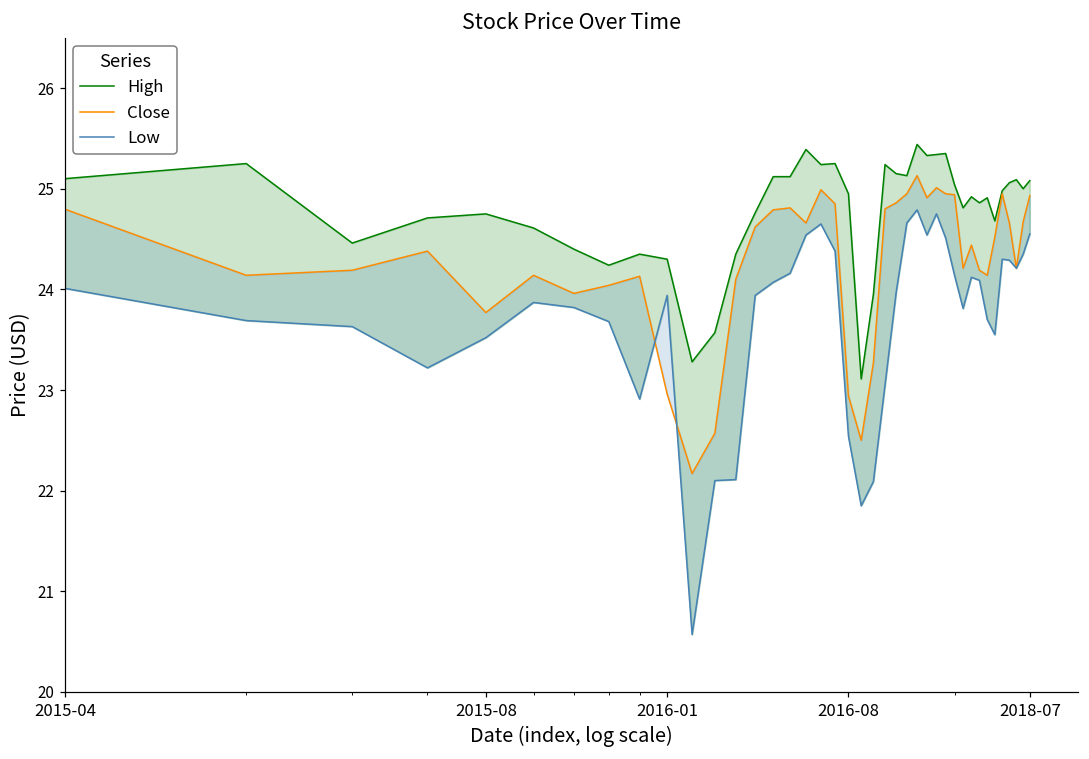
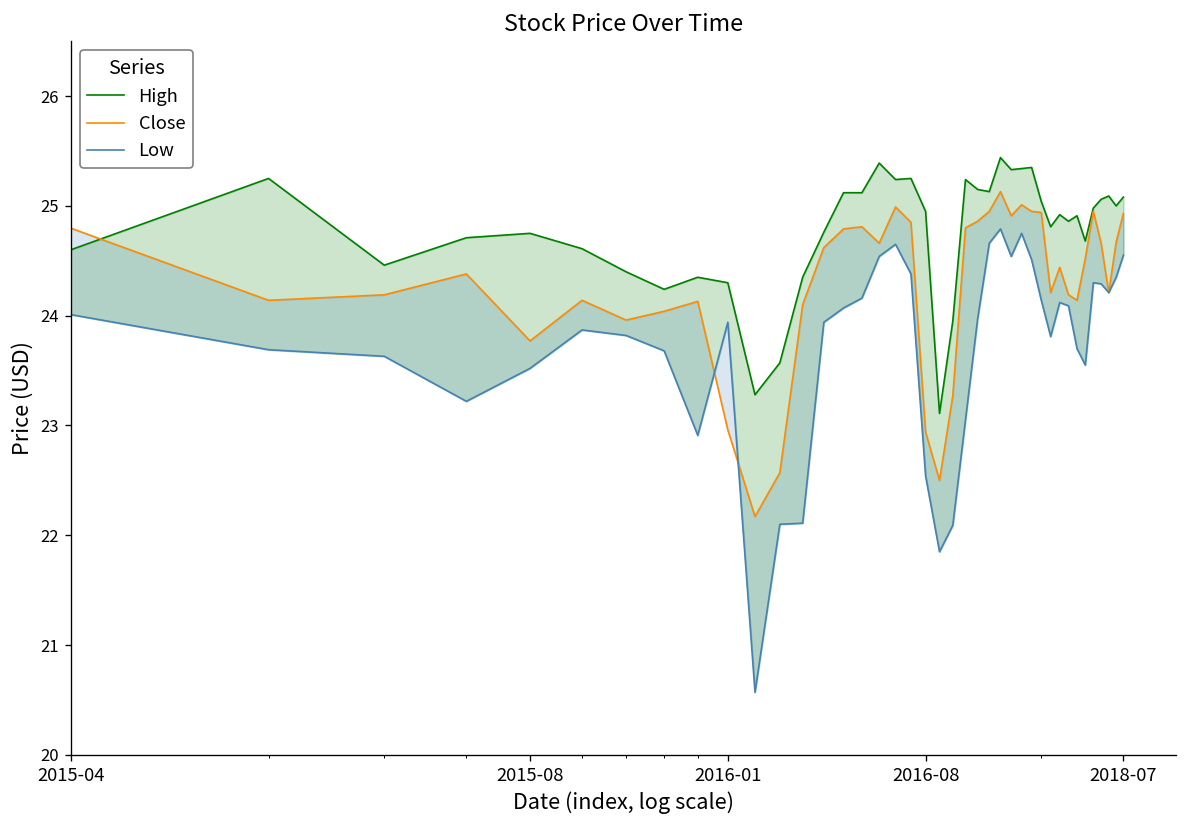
High, 2015-04: 25.1 -> 24.6
